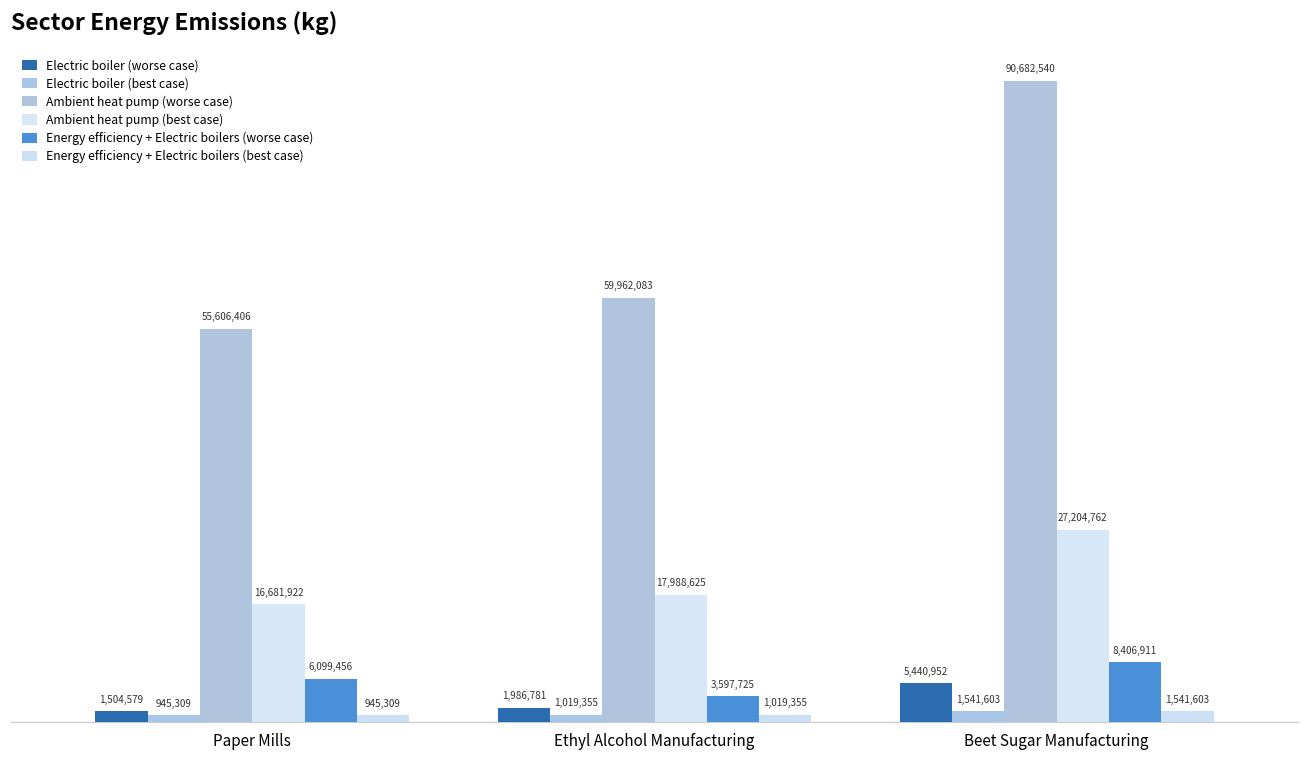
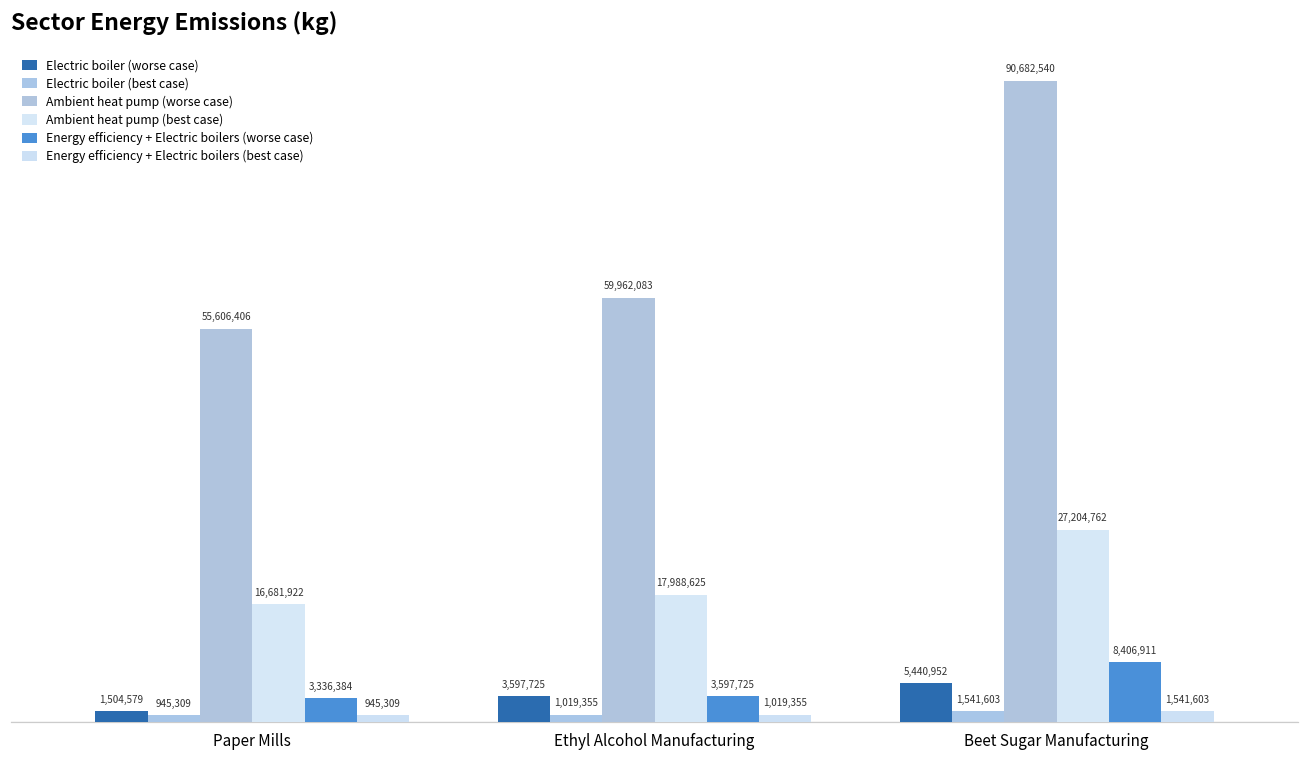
Energy efficiency + Electric boilers (worse case), Paper Mills: 6,099,456 -> 3,336,384
Electric boiler (worse case), Ethyl Alcohol Manufacturing: 1,986,781 -> 3,597,725
